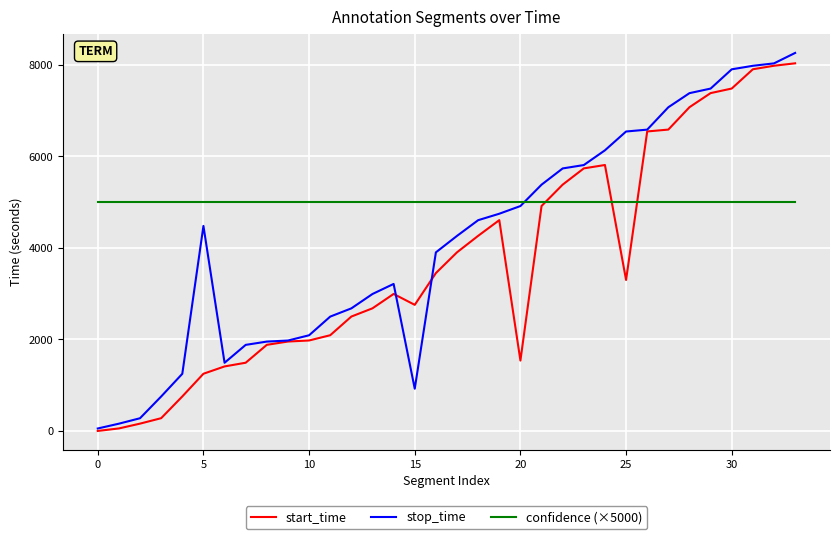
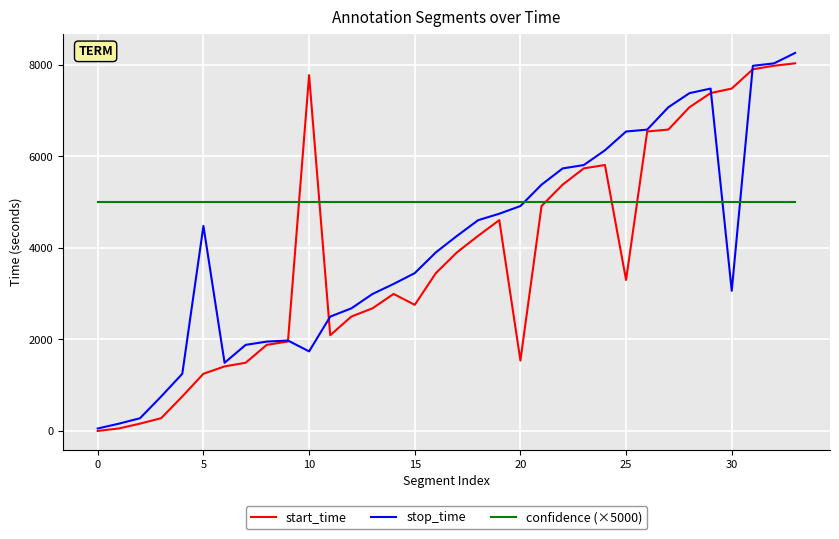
start_time, 10: 2000 -> 7800
stop_time, 10: 2100 -> 1700
stop_time, 15: 900 -> 3500
stop_time, 30: 7900 -> 3100
